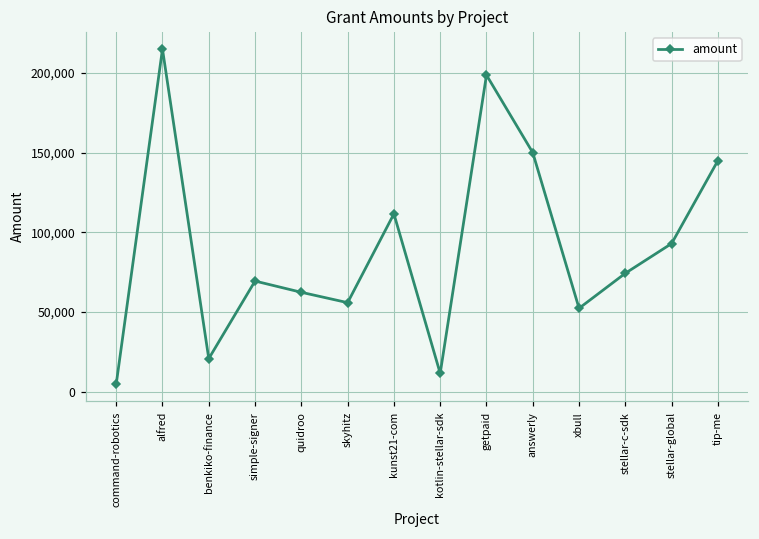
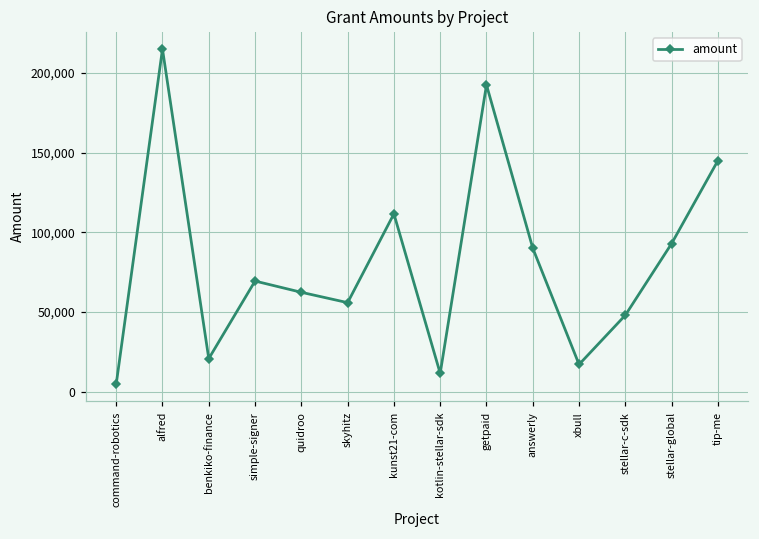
getpaid: 199,000 -> 193,000
answerly: 150,000 -> 90,000
xbull: 52,000 -> 17,000
stellar-c-sdk: 74,000 -> 48,000
